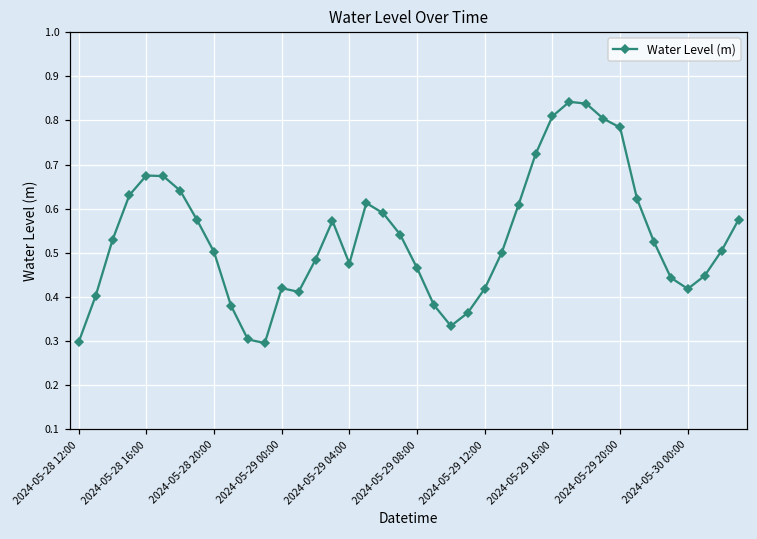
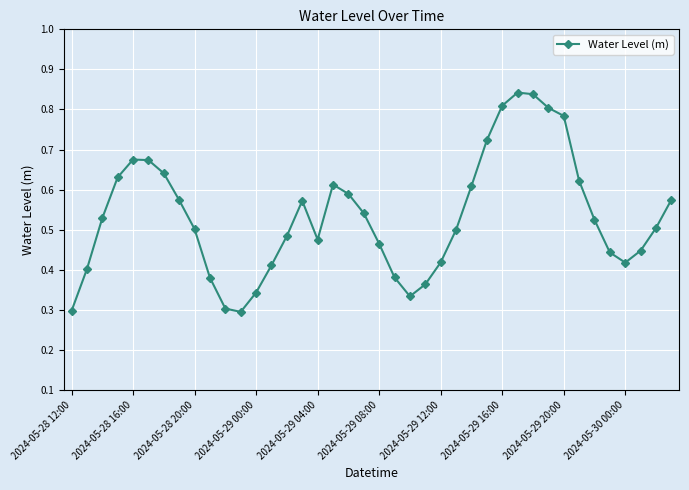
2024-05-29 00:00: 0.42 -> 0.34
